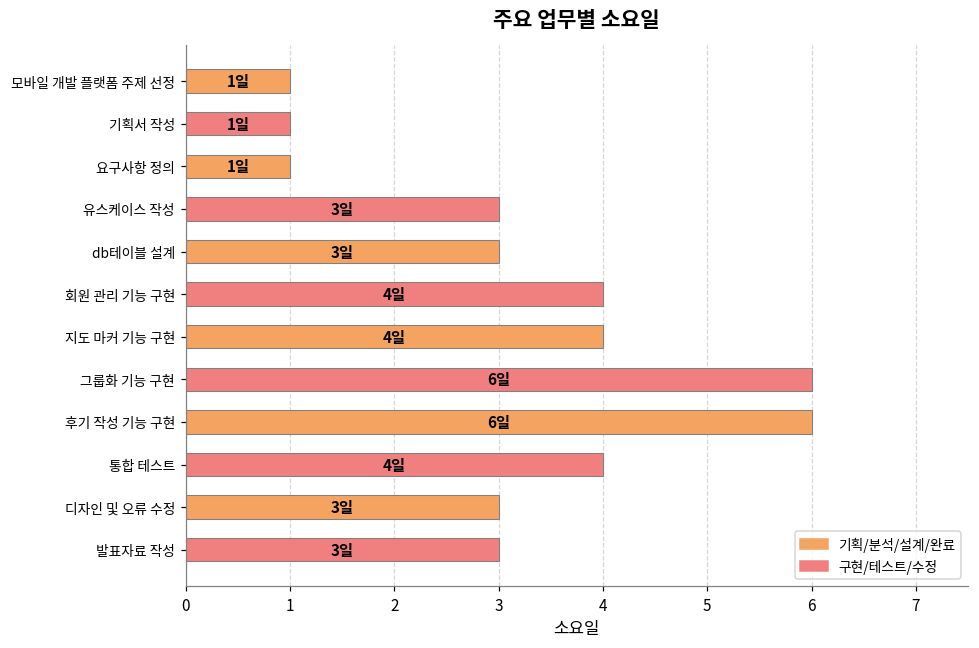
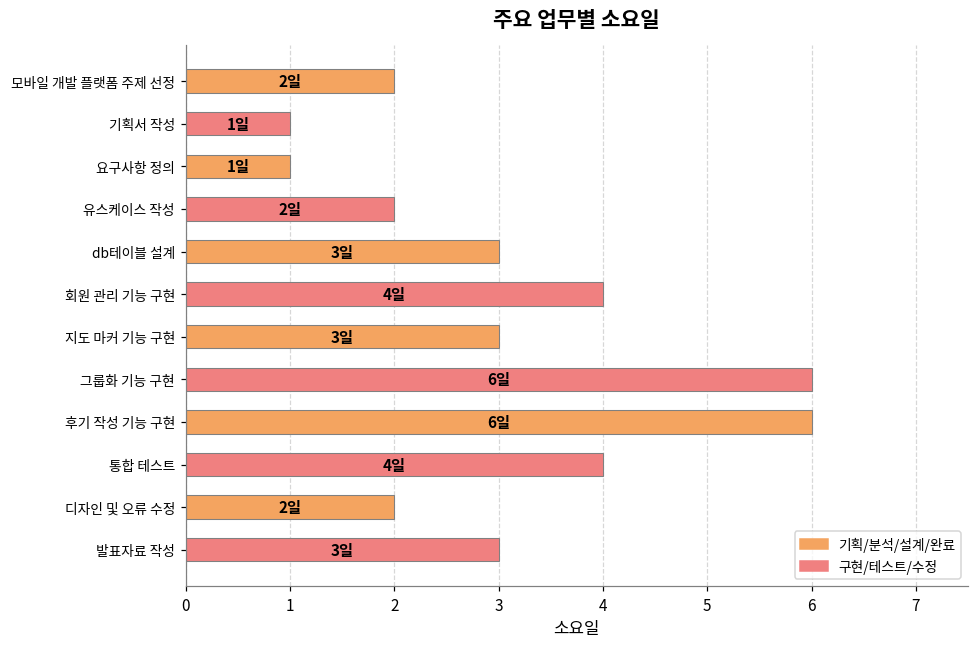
모바일 개발 플랫폼 주제 선정: 1일 -> 2일
유스케이스 작성: 3일 -> 2일
지도 마커 기능 구현: 4일 -> 3일
디자인 및 오류 수정: 3일 -> 2일
